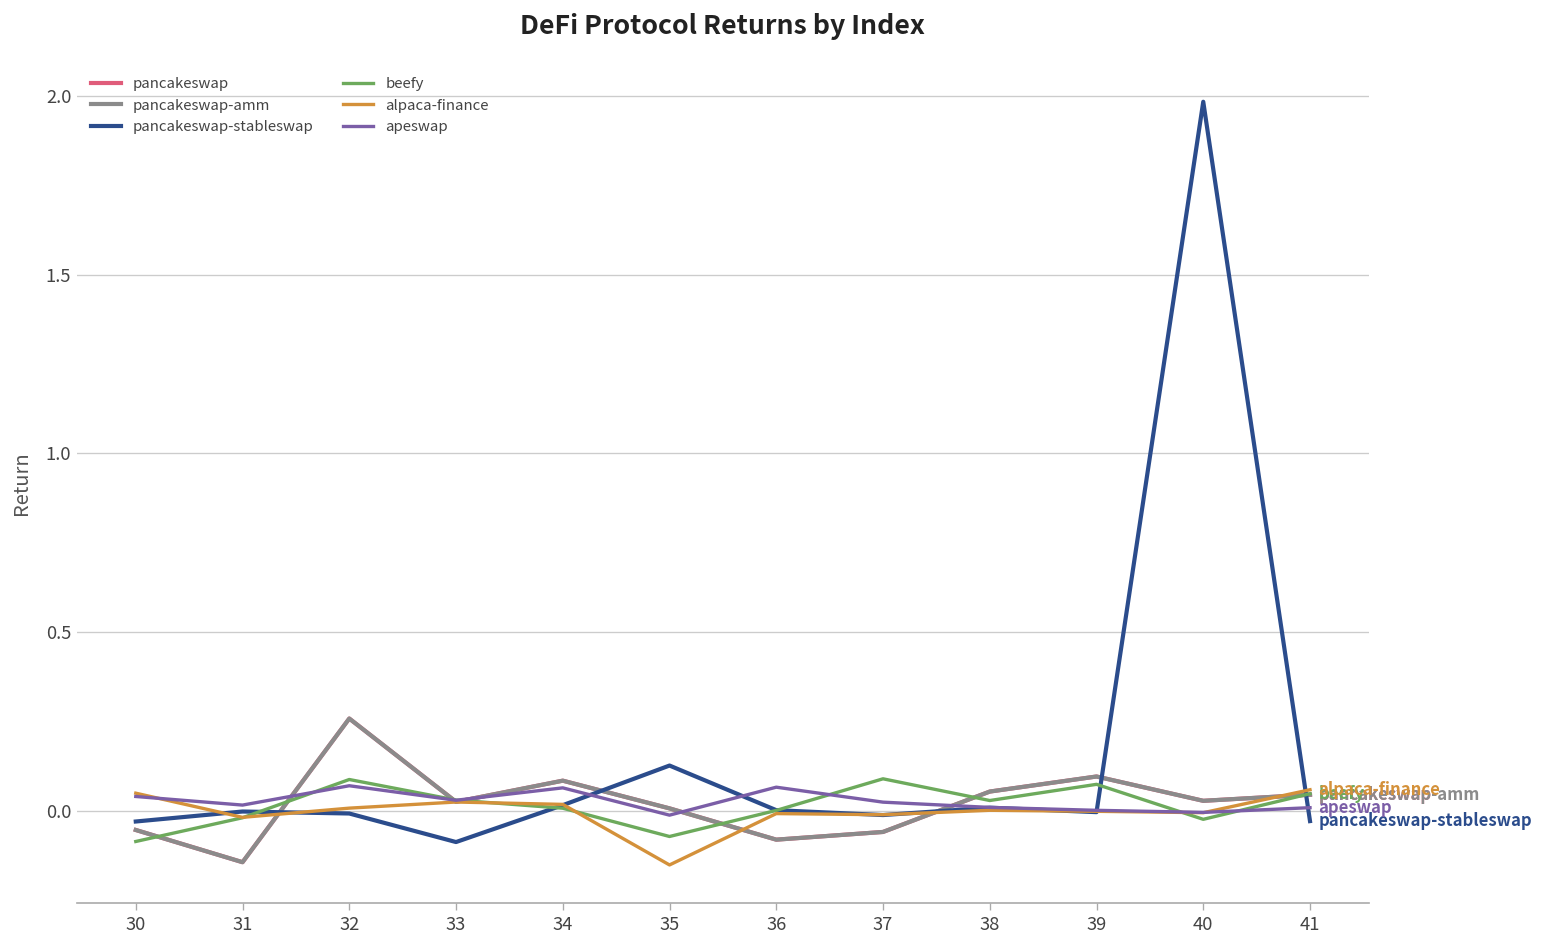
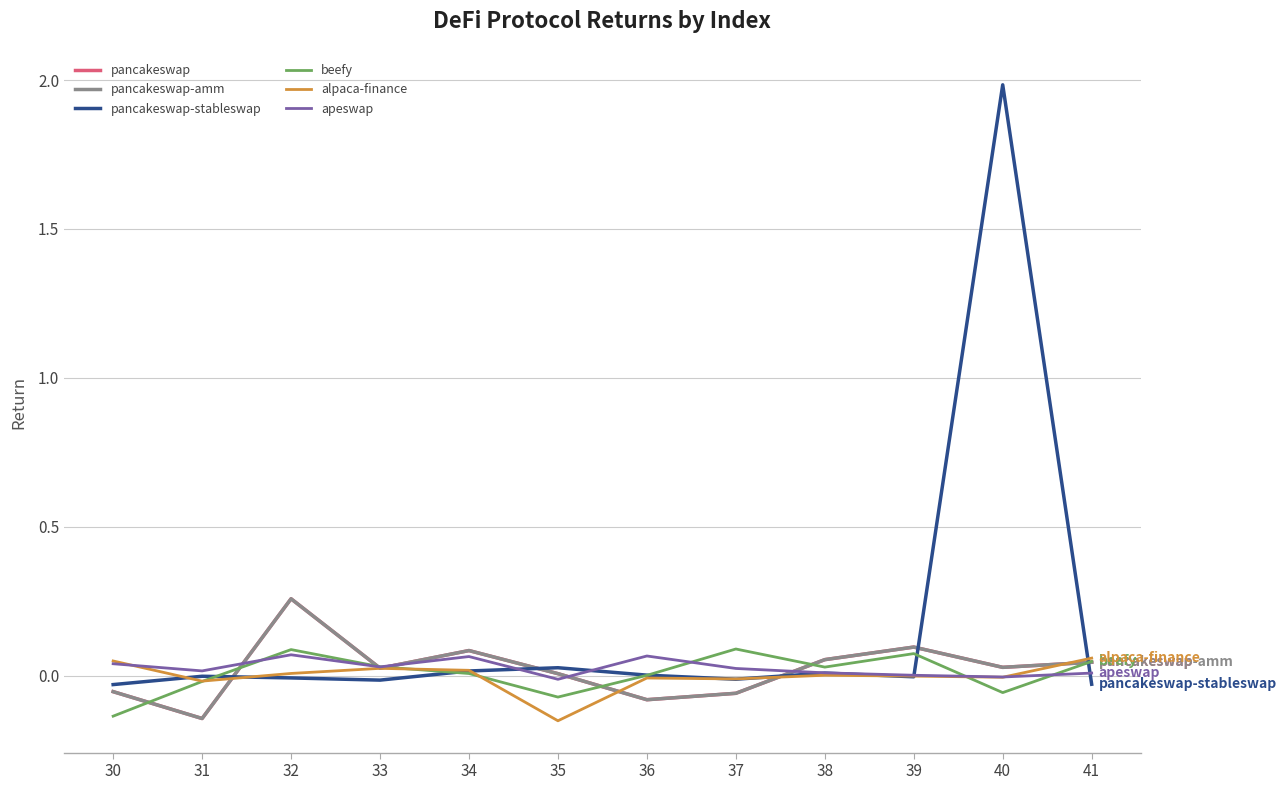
beefy, 30: -0.09 -> -0.14
pancakeswap-stableswap, 33: -0.09 -> -0.02
pancakeswap-stableswap, 35: 0.13 -> 0.03
beefy, 40: -0.02 -> -0.06
